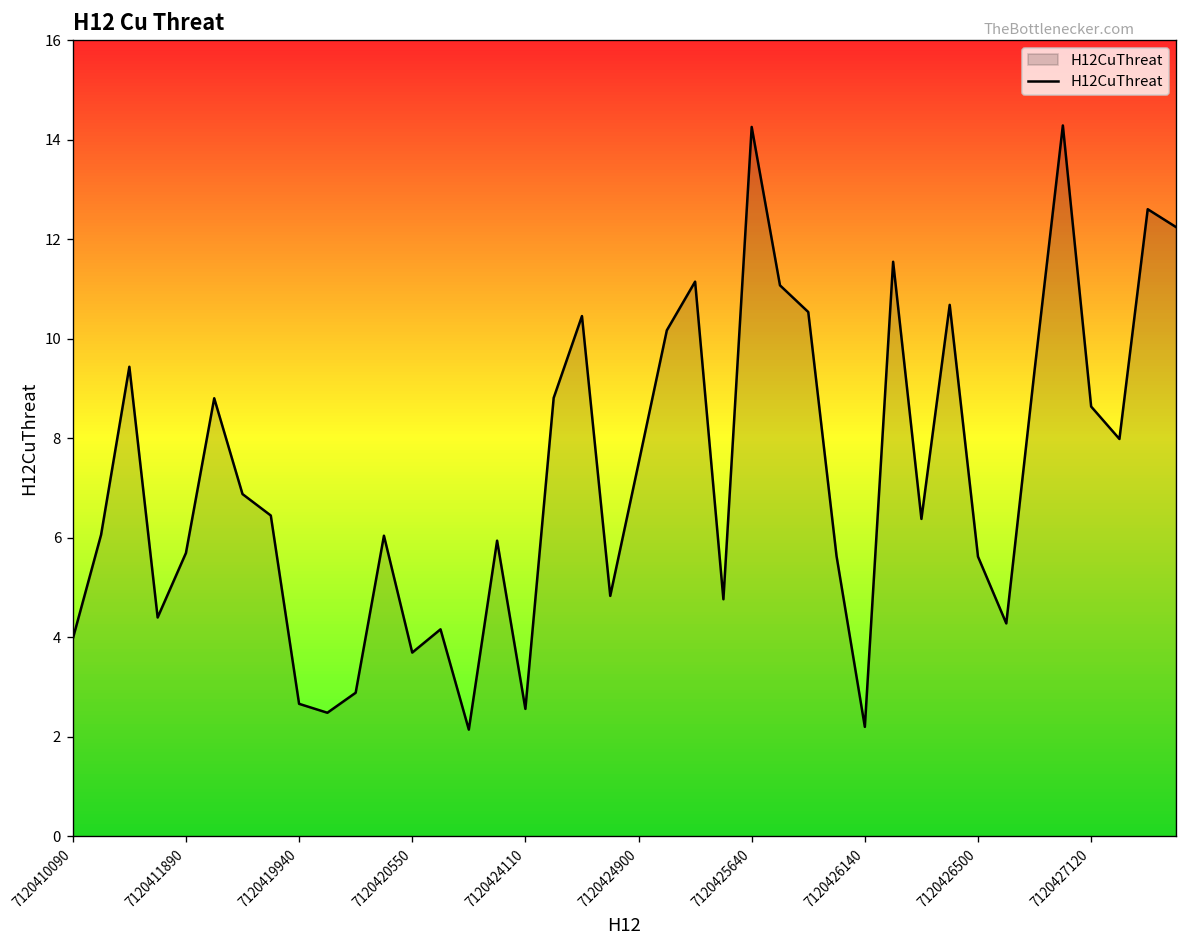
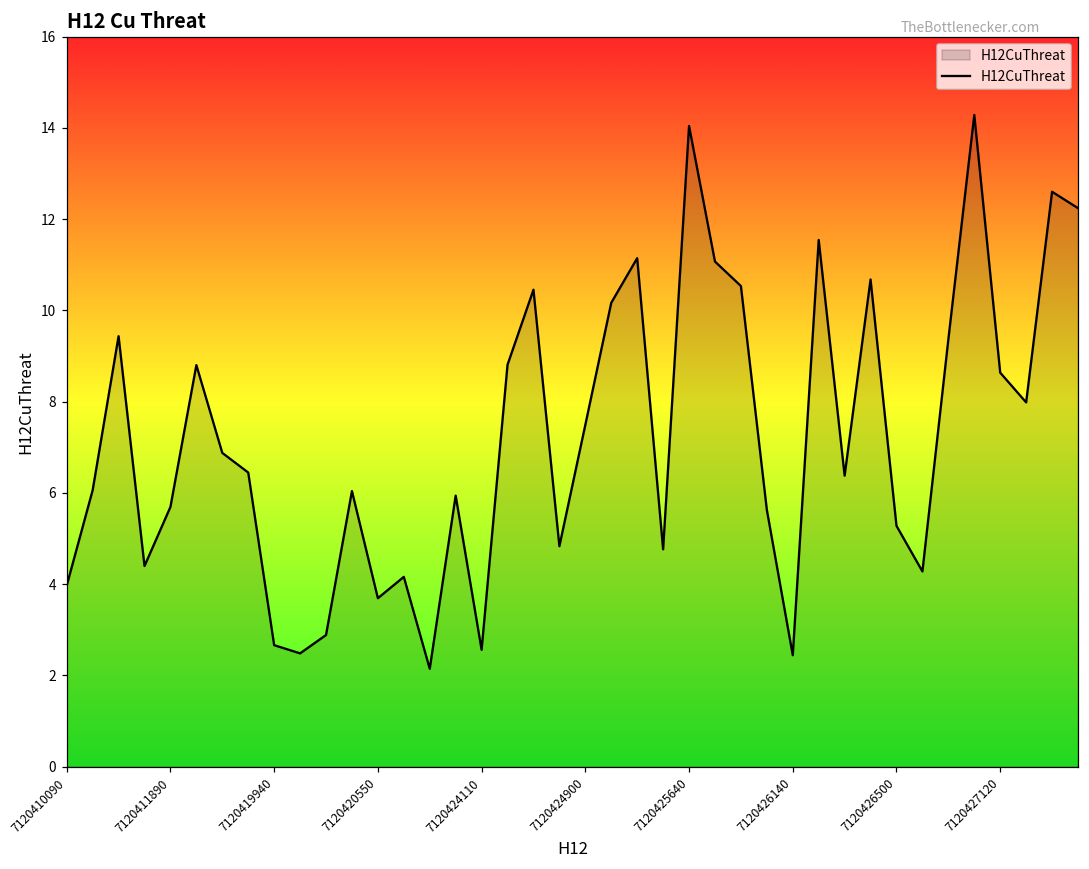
7120425640: 14.3 -> 14.0
7120426140: 2.2 -> 2.4
7120426500: 5.6 -> 5.3
